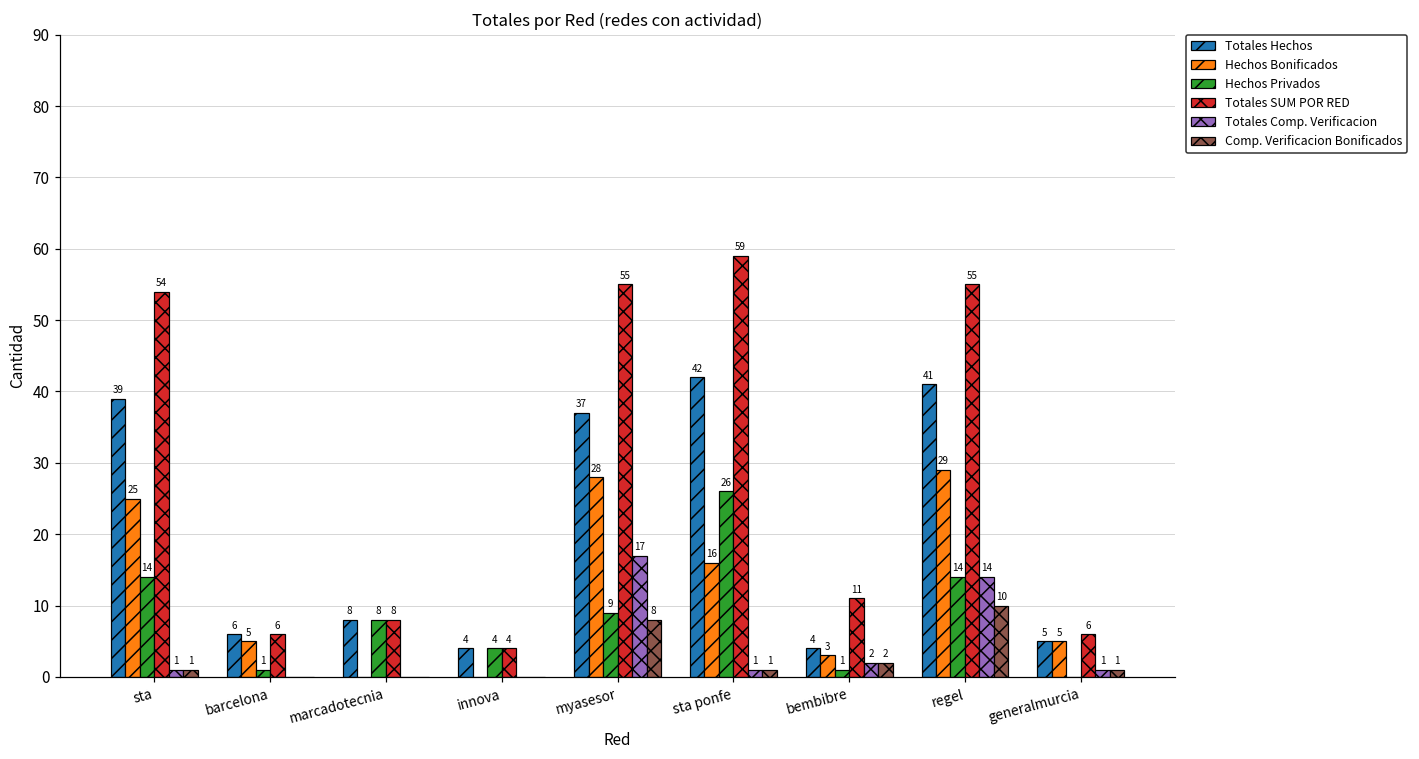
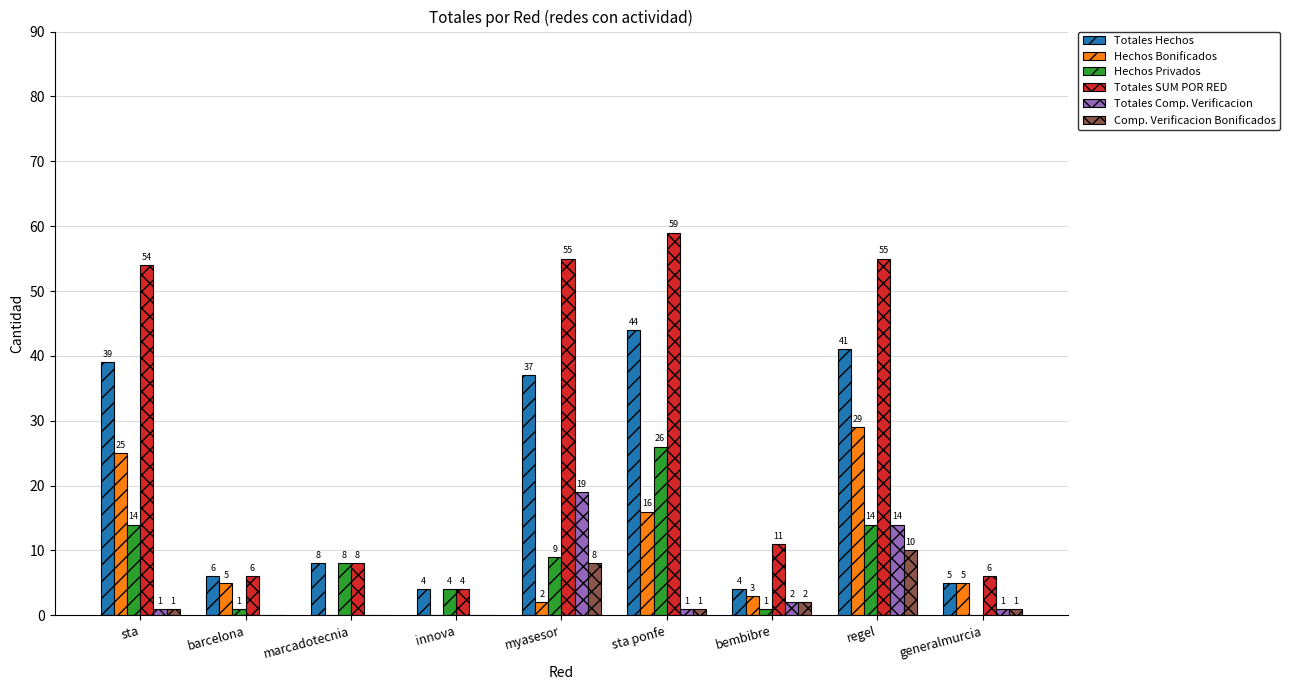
Hechos Bonificados, myasesor: 28 -> 2
Totales Comp. Verificacion, myasesor: 17 -> 19
Totales Hechos, sta ponfe: 42 -> 44
